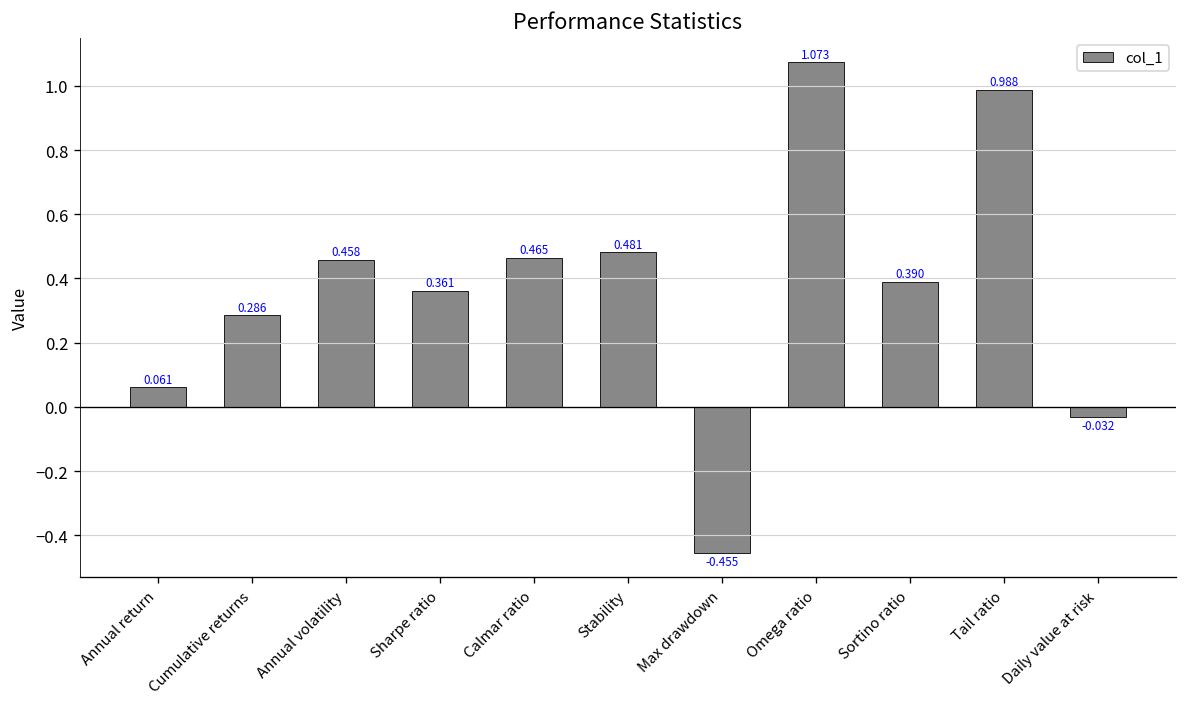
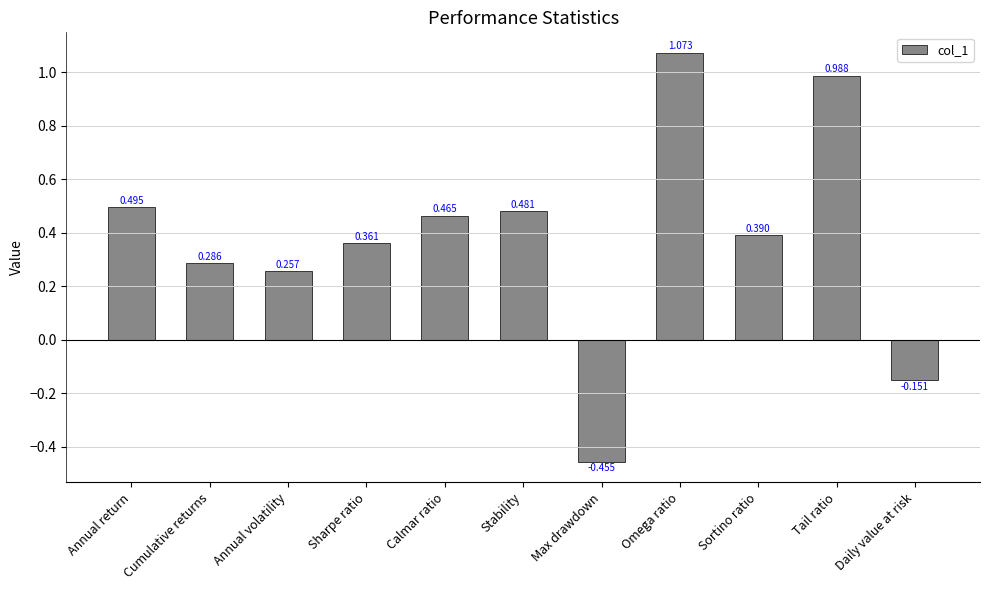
Annual return: 0.061 -> 0.495
Annual volatility: 0.458 -> 0.257
Daily value at risk: -0.032 -> -0.151
